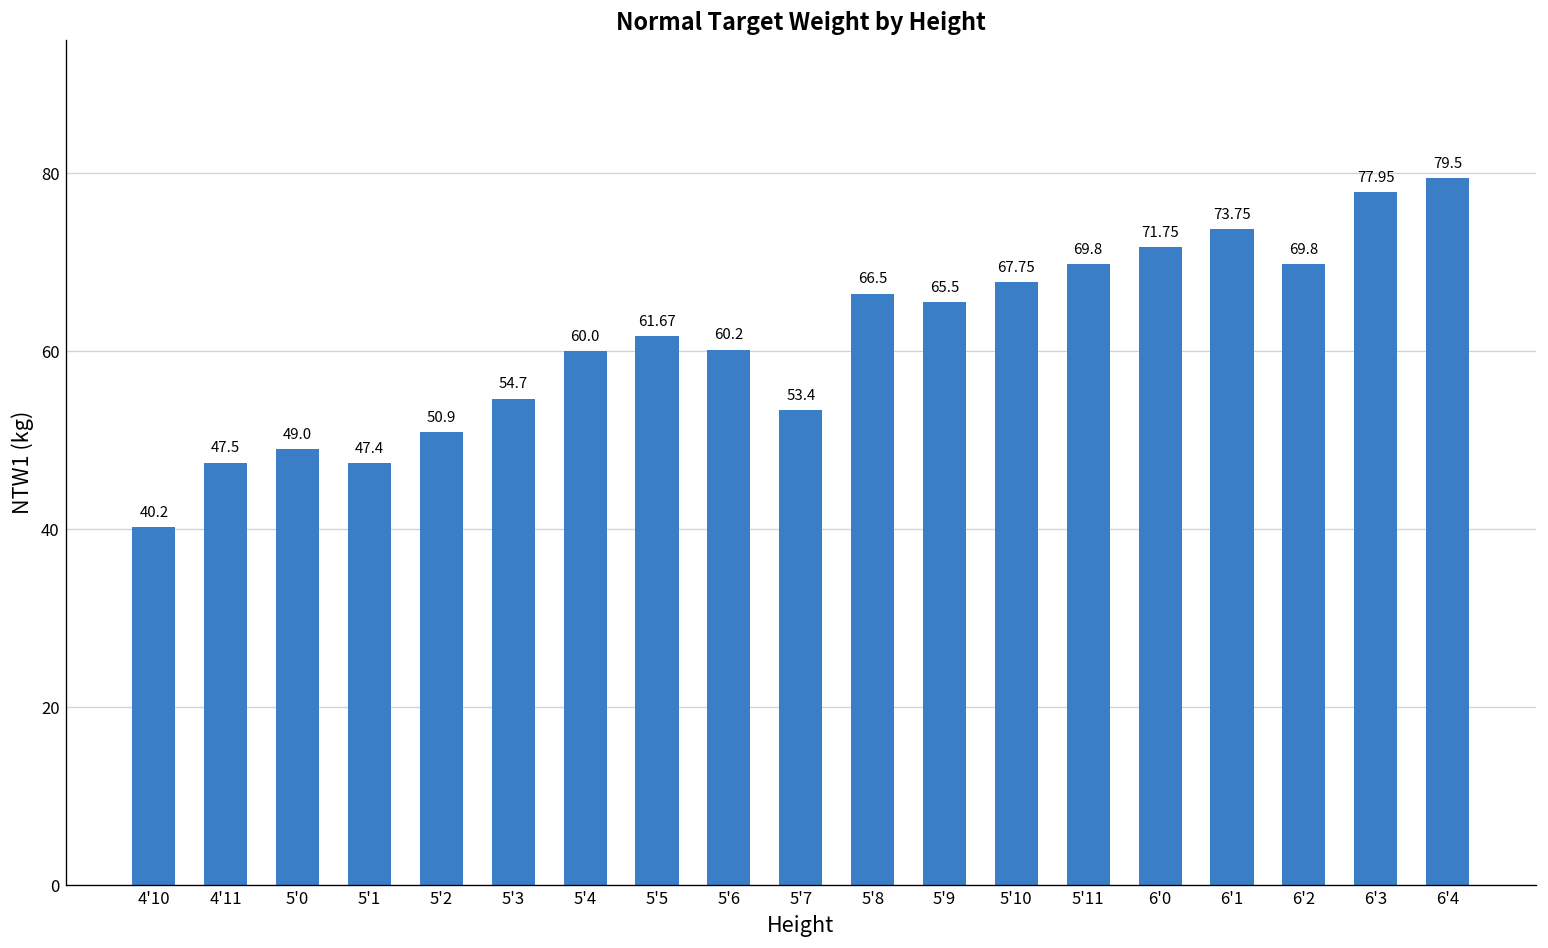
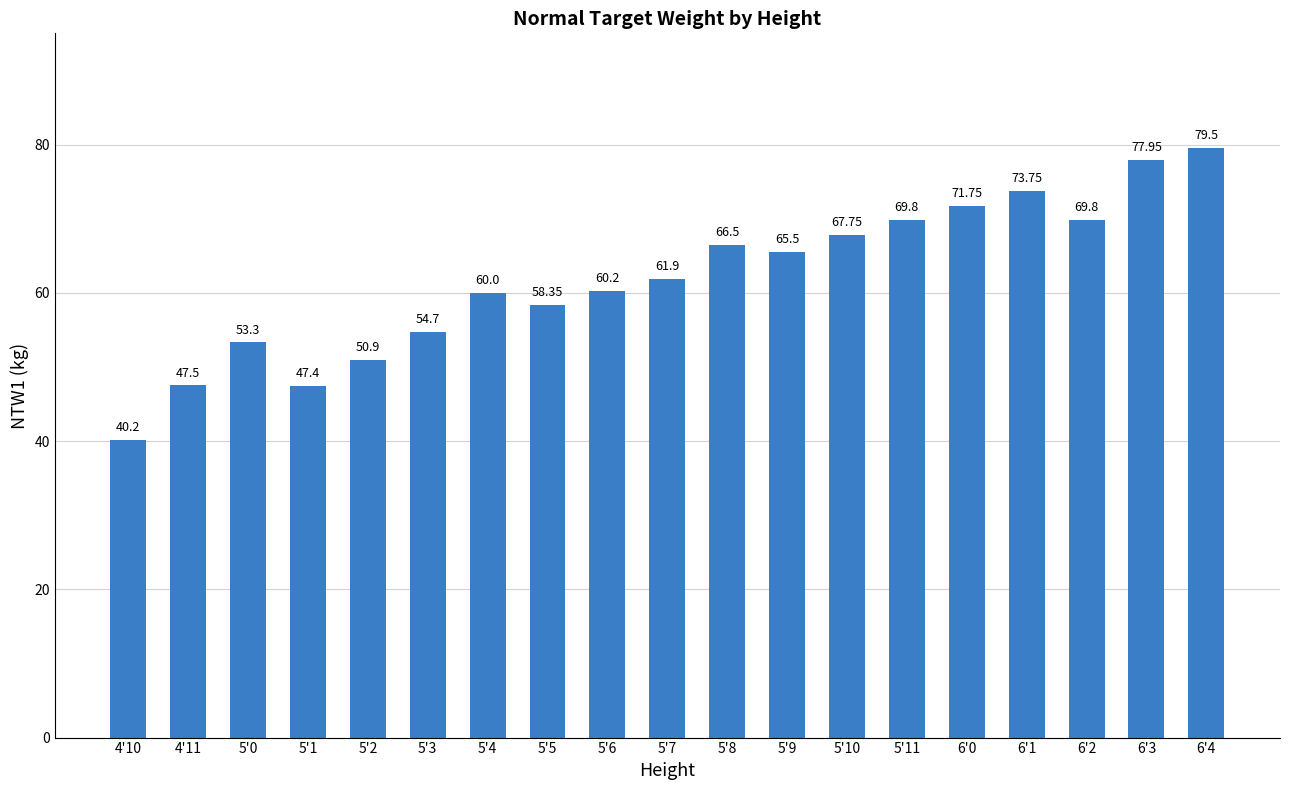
5'0: 49.0 -> 53.3
5'5: 61.67 -> 58.35
5'7: 53.4 -> 61.9
